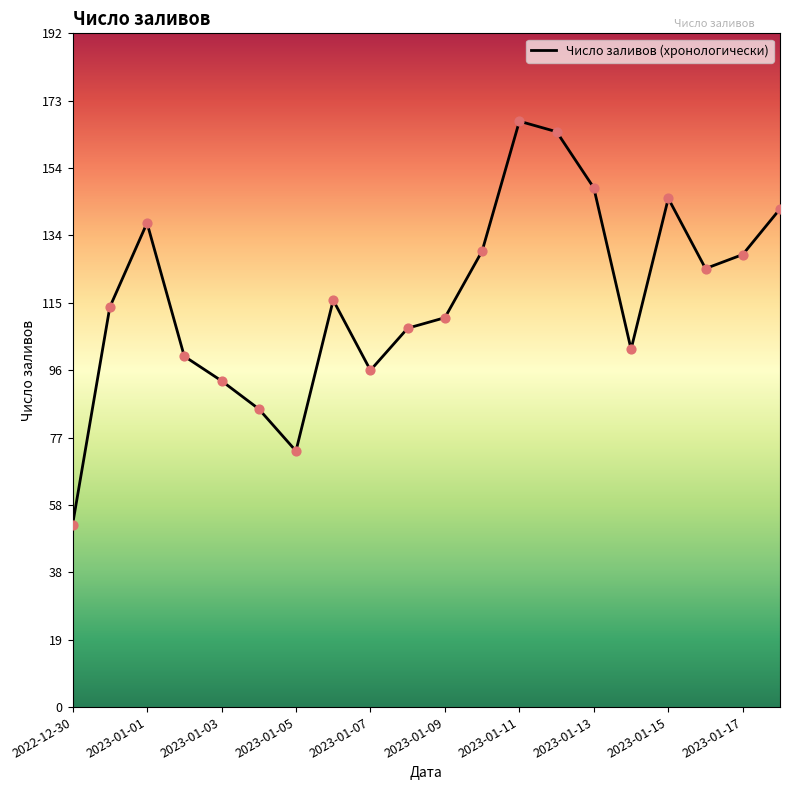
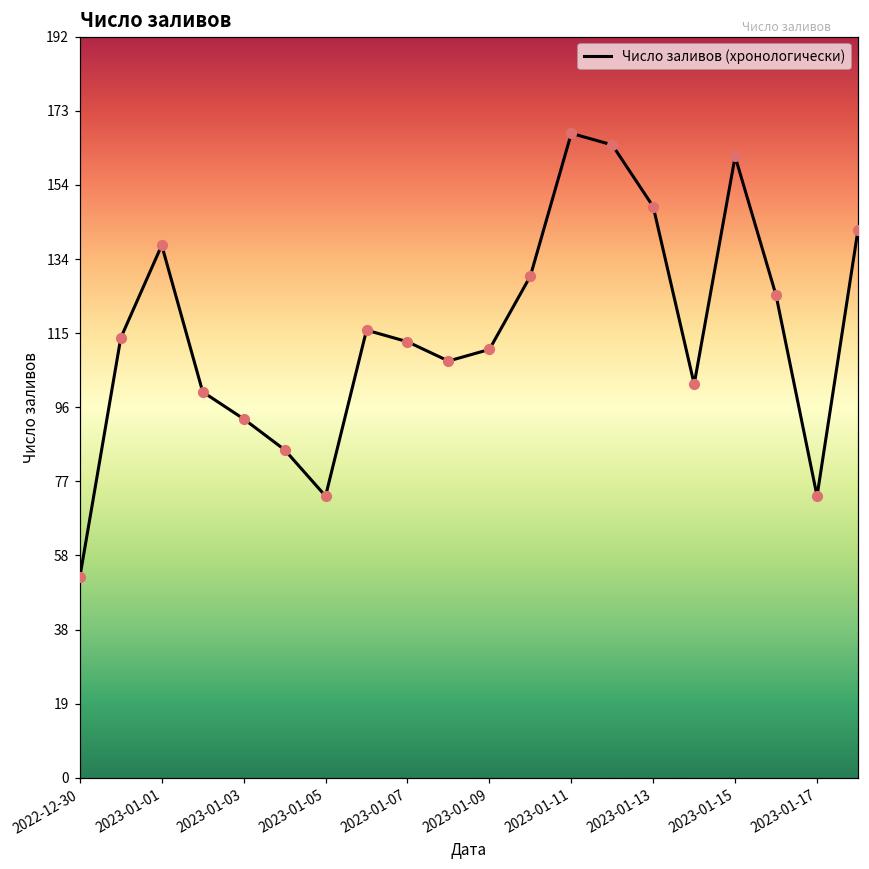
2023-01-07: 96 -> 113
2023-01-15: 145 -> 161
2023-01-17: 129 -> 73
